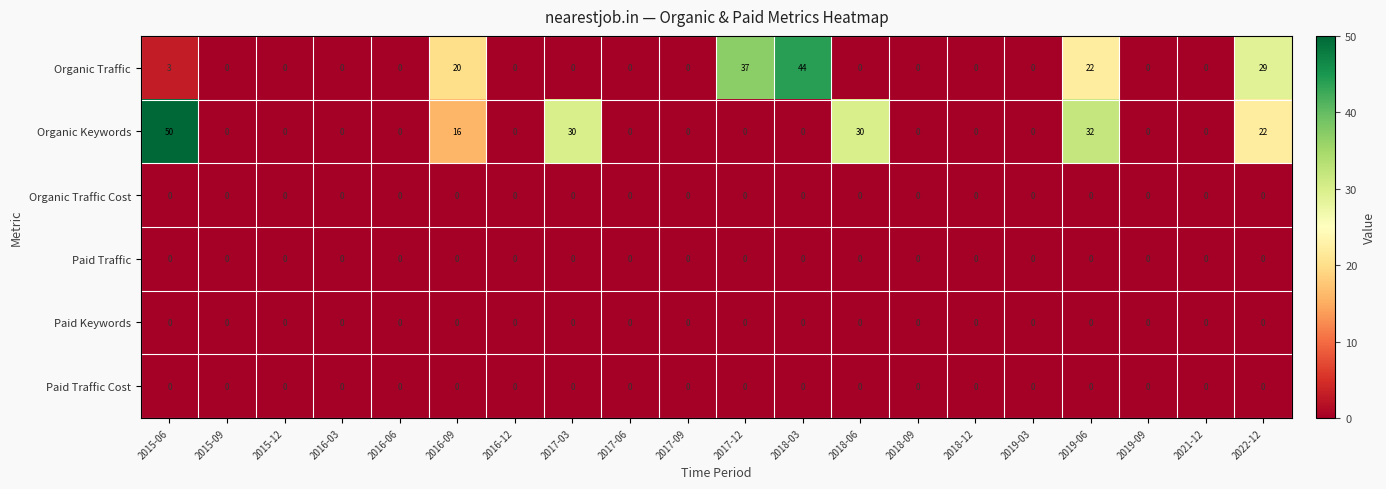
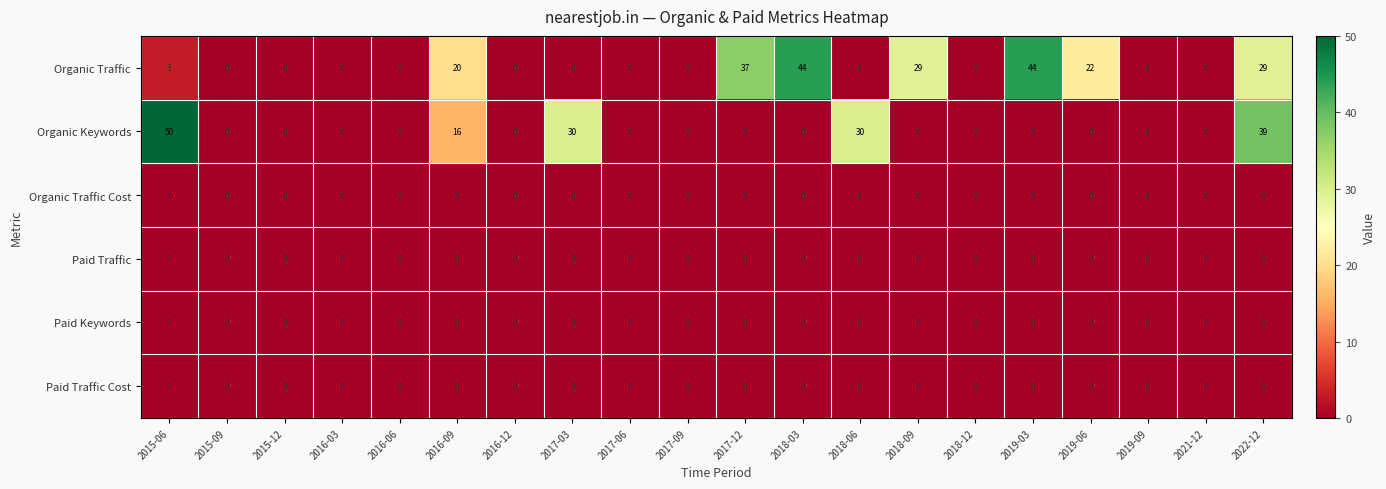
Organic Traffic, 2018-09: 0 -> 29
Organic Traffic, 2019-03: 0 -> 44
Organic Keywords, 2019-06: 32 -> 0
Organic Keywords, 2022-12: 22 -> 39
